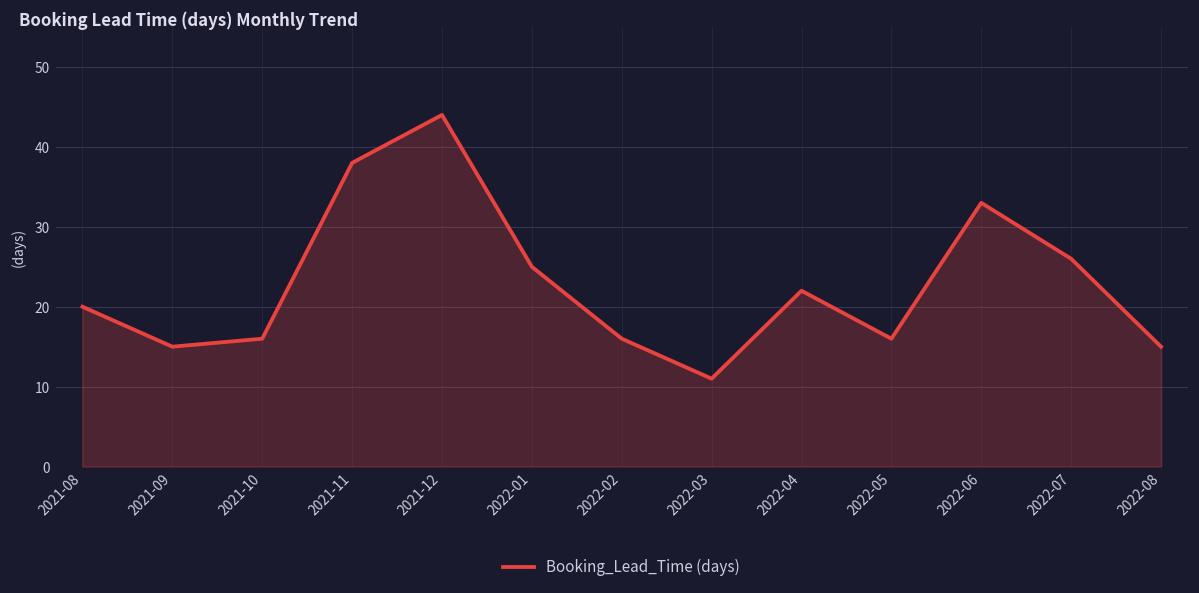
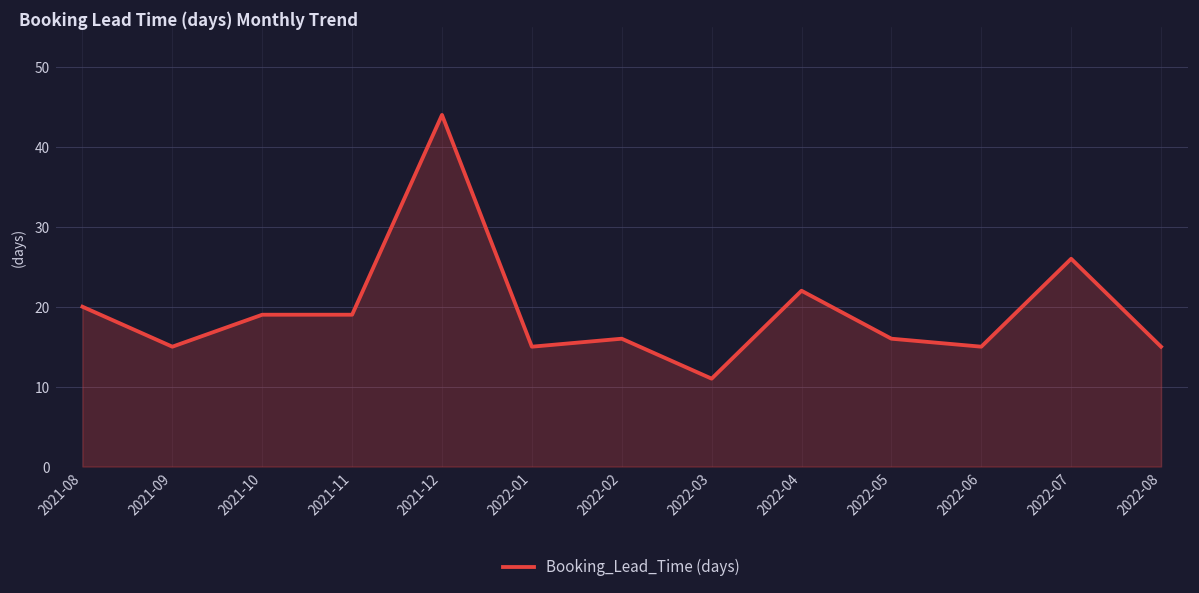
2021-10: 16 -> 19
2021-11: 38 -> 19
2022-01: 25 -> 15
2022-06: 33 -> 15
